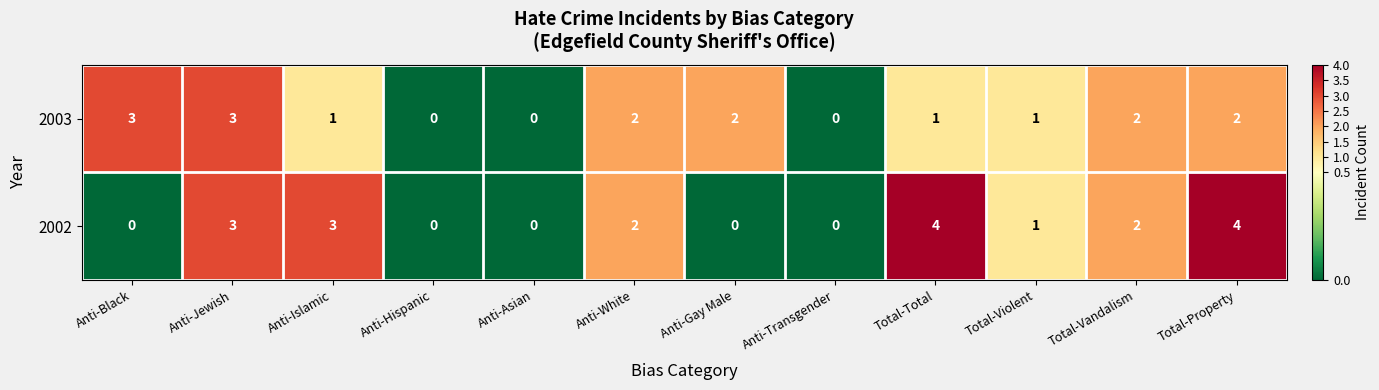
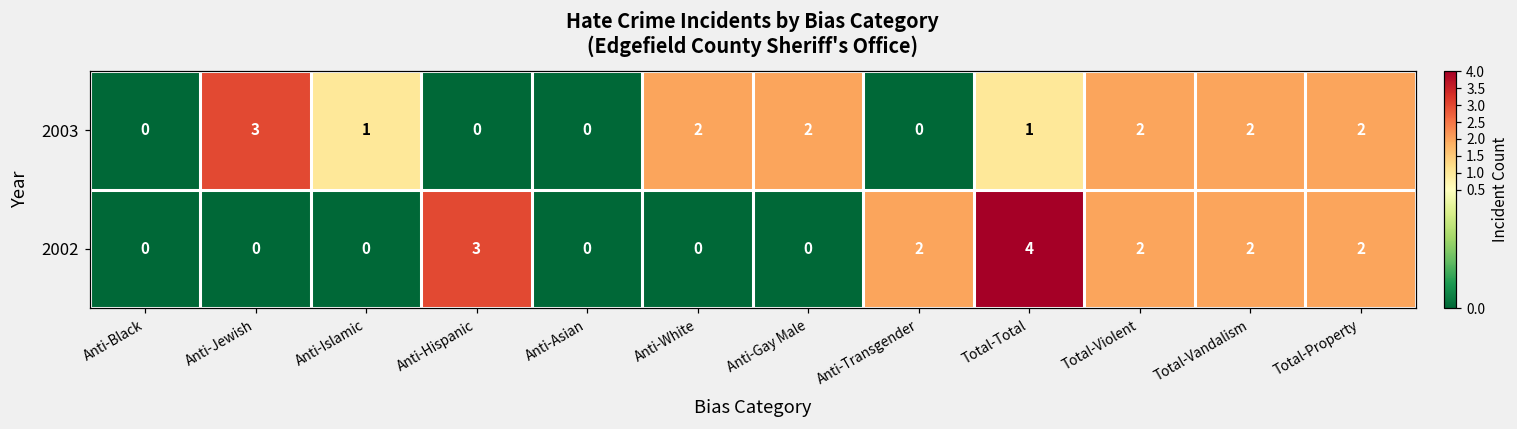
2003, Anti-Black: 3 -> 0
2003, Total-Violent: 1 -> 2
2002, Anti-Jewish: 3 -> 0
2002, Anti-Islamic: 3 -> 0
2002, Anti-Hispanic: 0 -> 3
2002, Anti-White: 2 -> 0
2002, Anti-Transgender: 0 -> 2
2002, Total-Violent: 1 -> 2
2002, Total-Property: 4 -> 2
